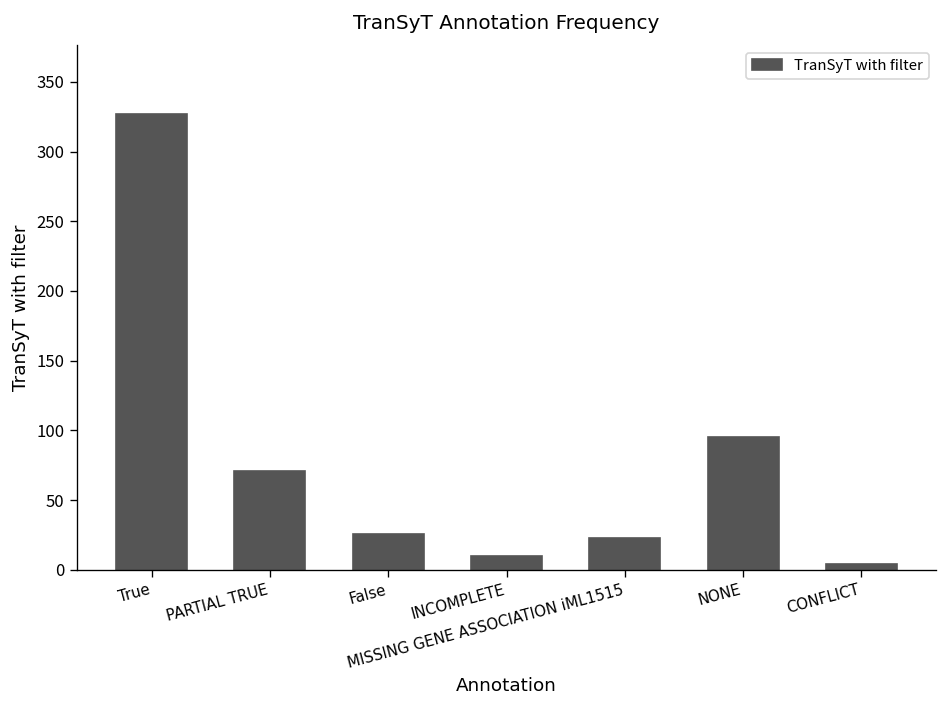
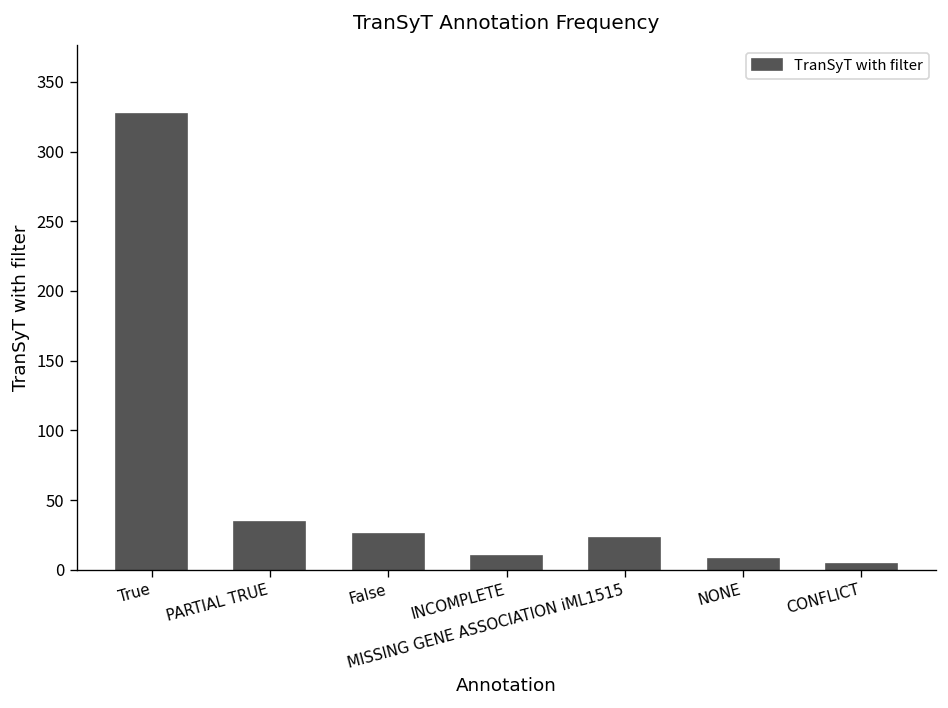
PARTIAL TRUE: 71 -> 34
NONE: 95 -> 8
